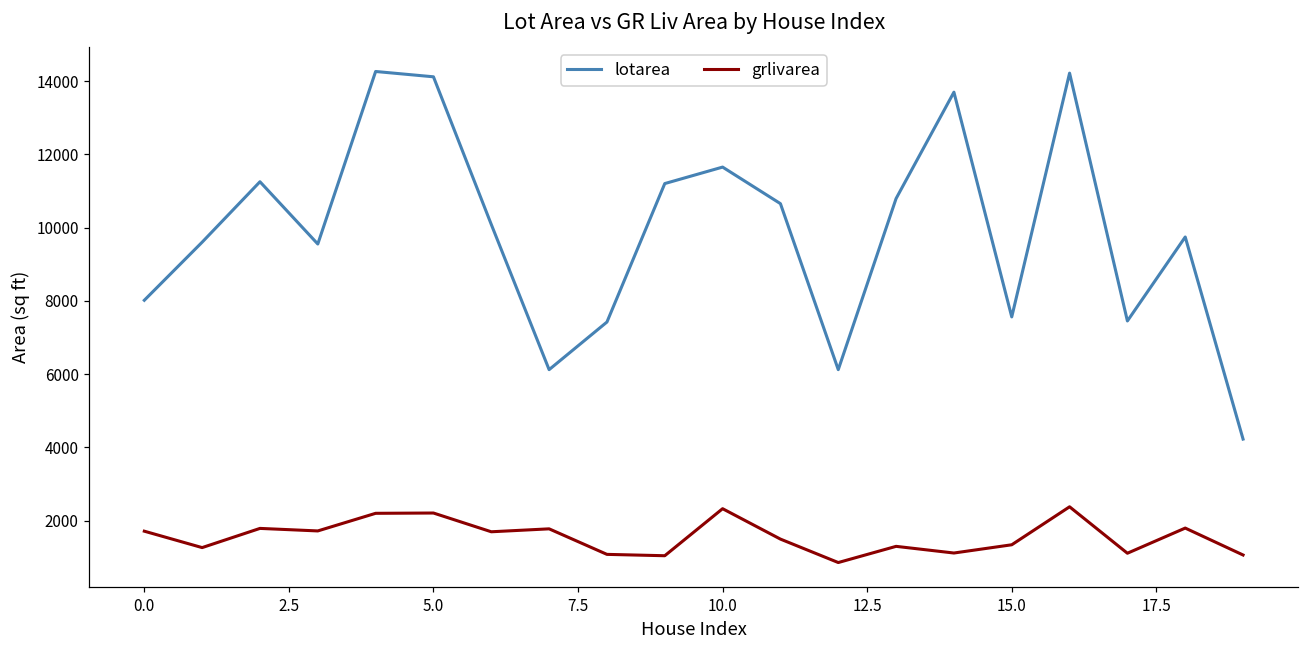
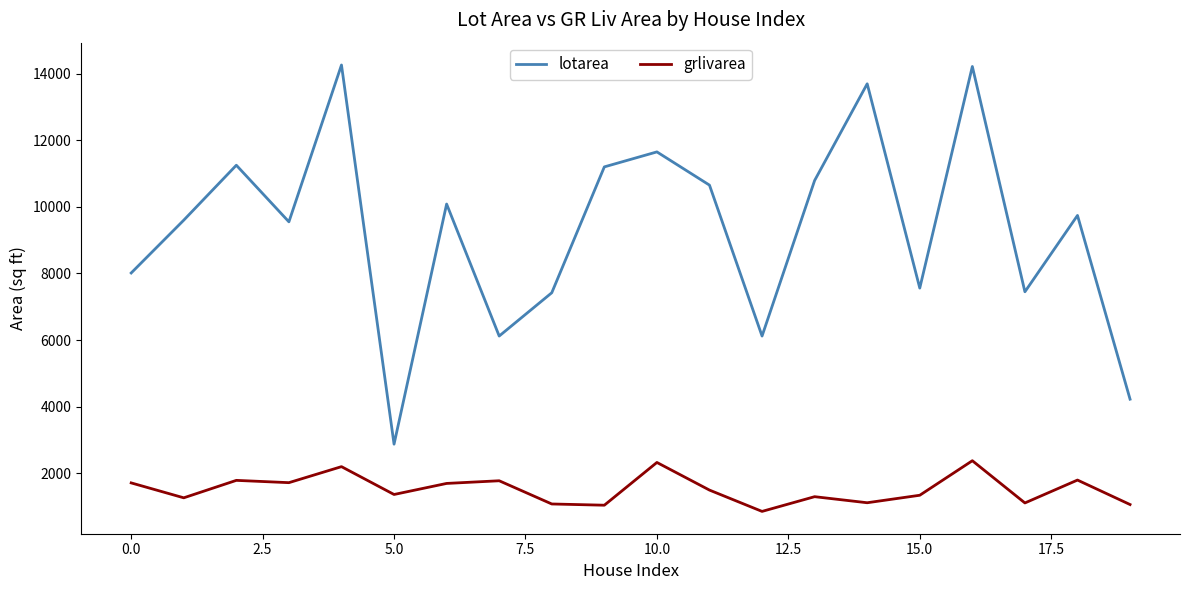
lotarea, 5.0: 14100 -> 2900
grlivarea, 5.0: 2200 -> 1400
